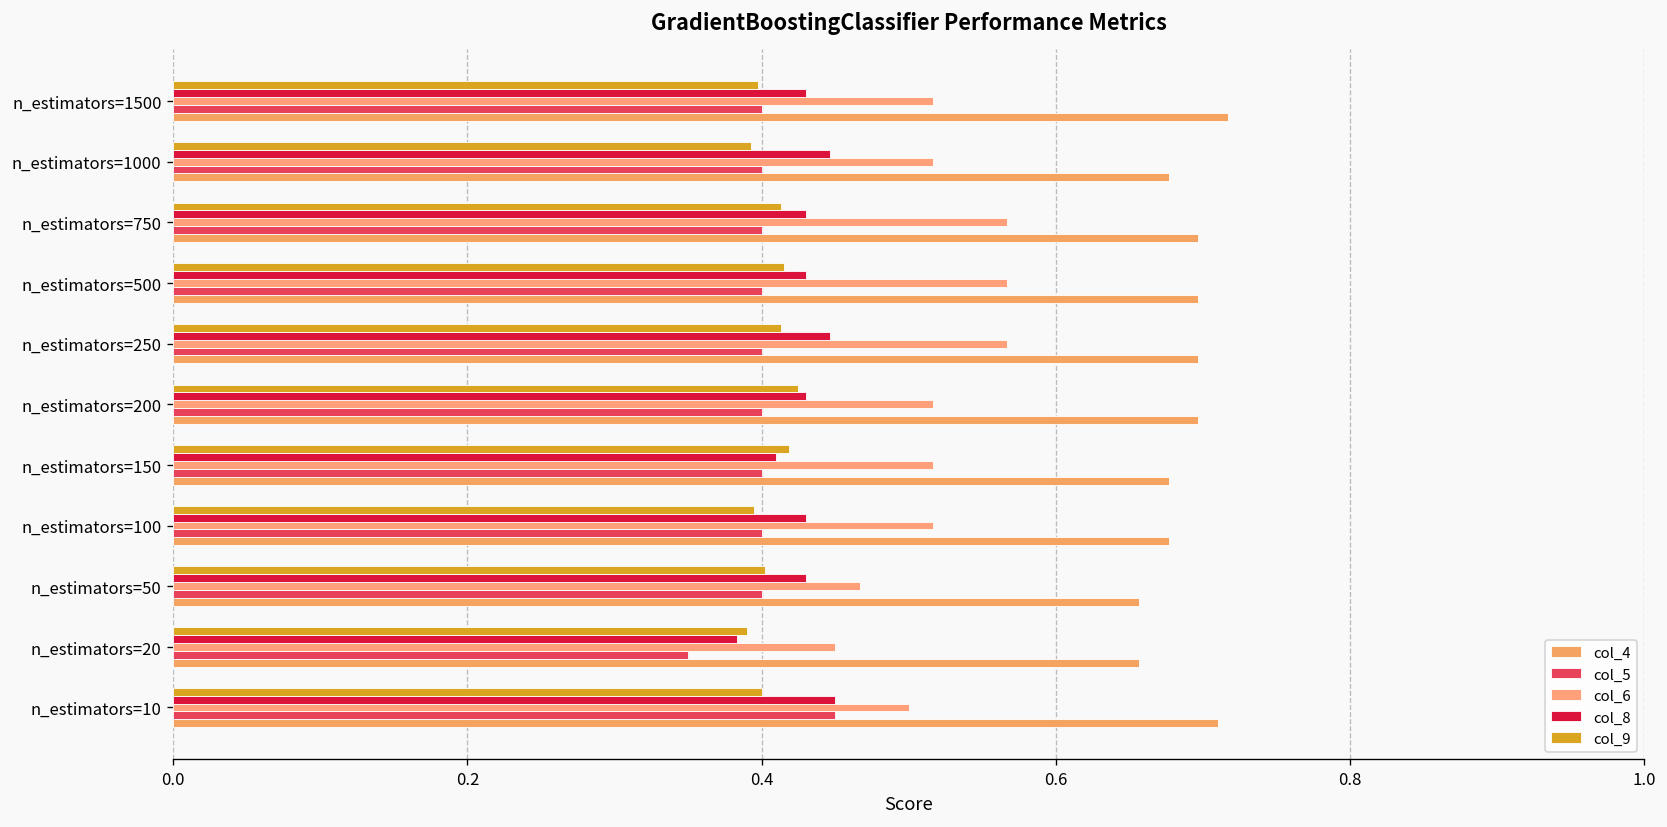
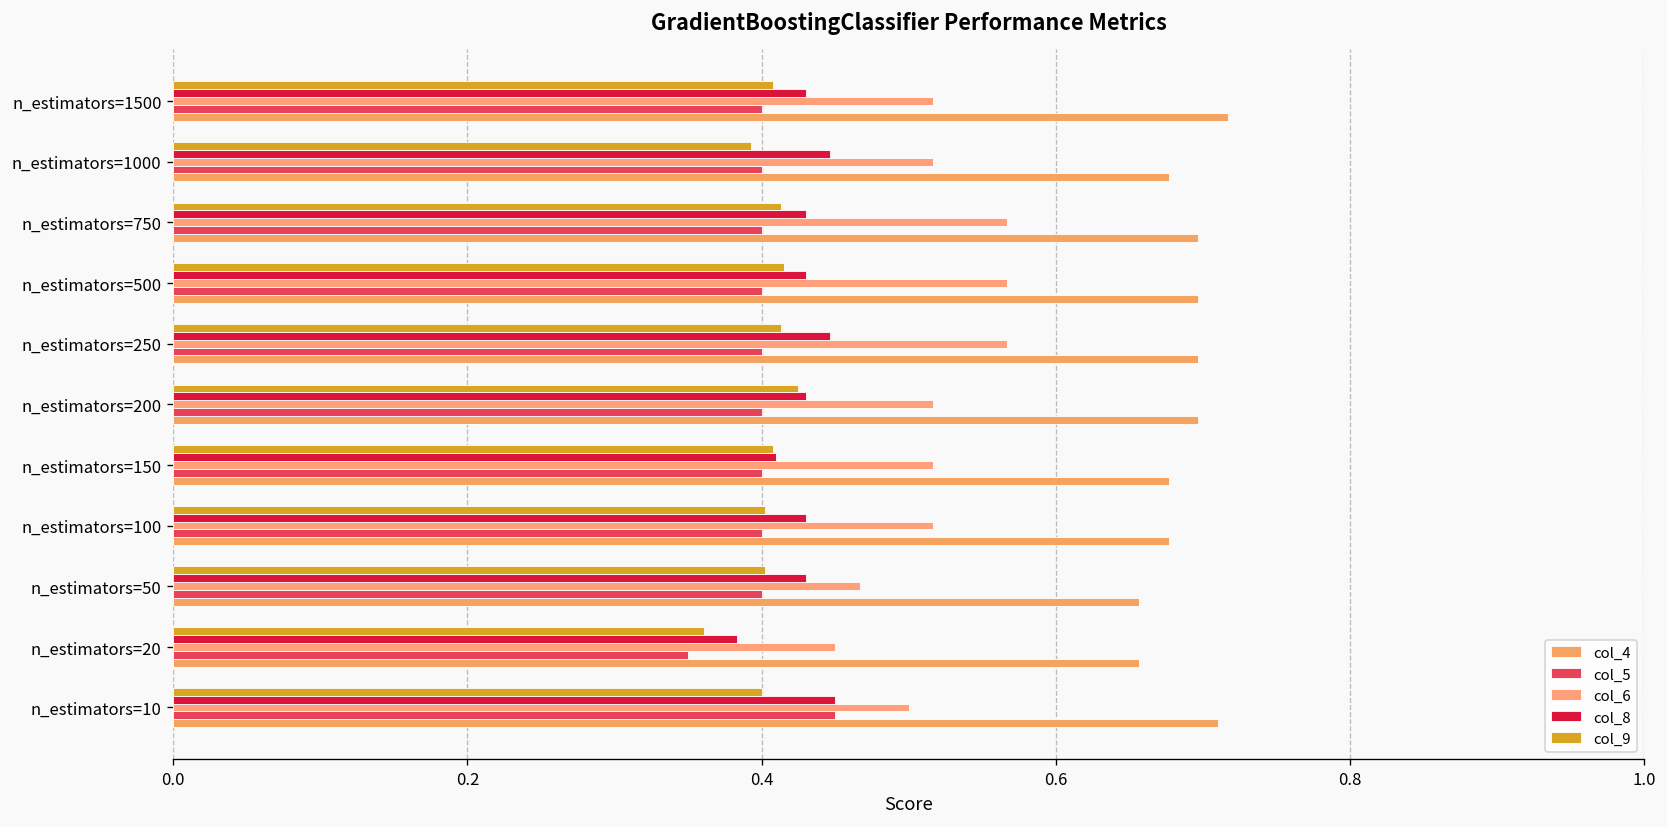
col_9, n_estimators=1500: 0.397 -> 0.408
col_9, n_estimators=150: 0.418 -> 0.408
col_9, n_estimators=100: 0.395 -> 0.402
col_9, n_estimators=20: 0.390 -> 0.361
